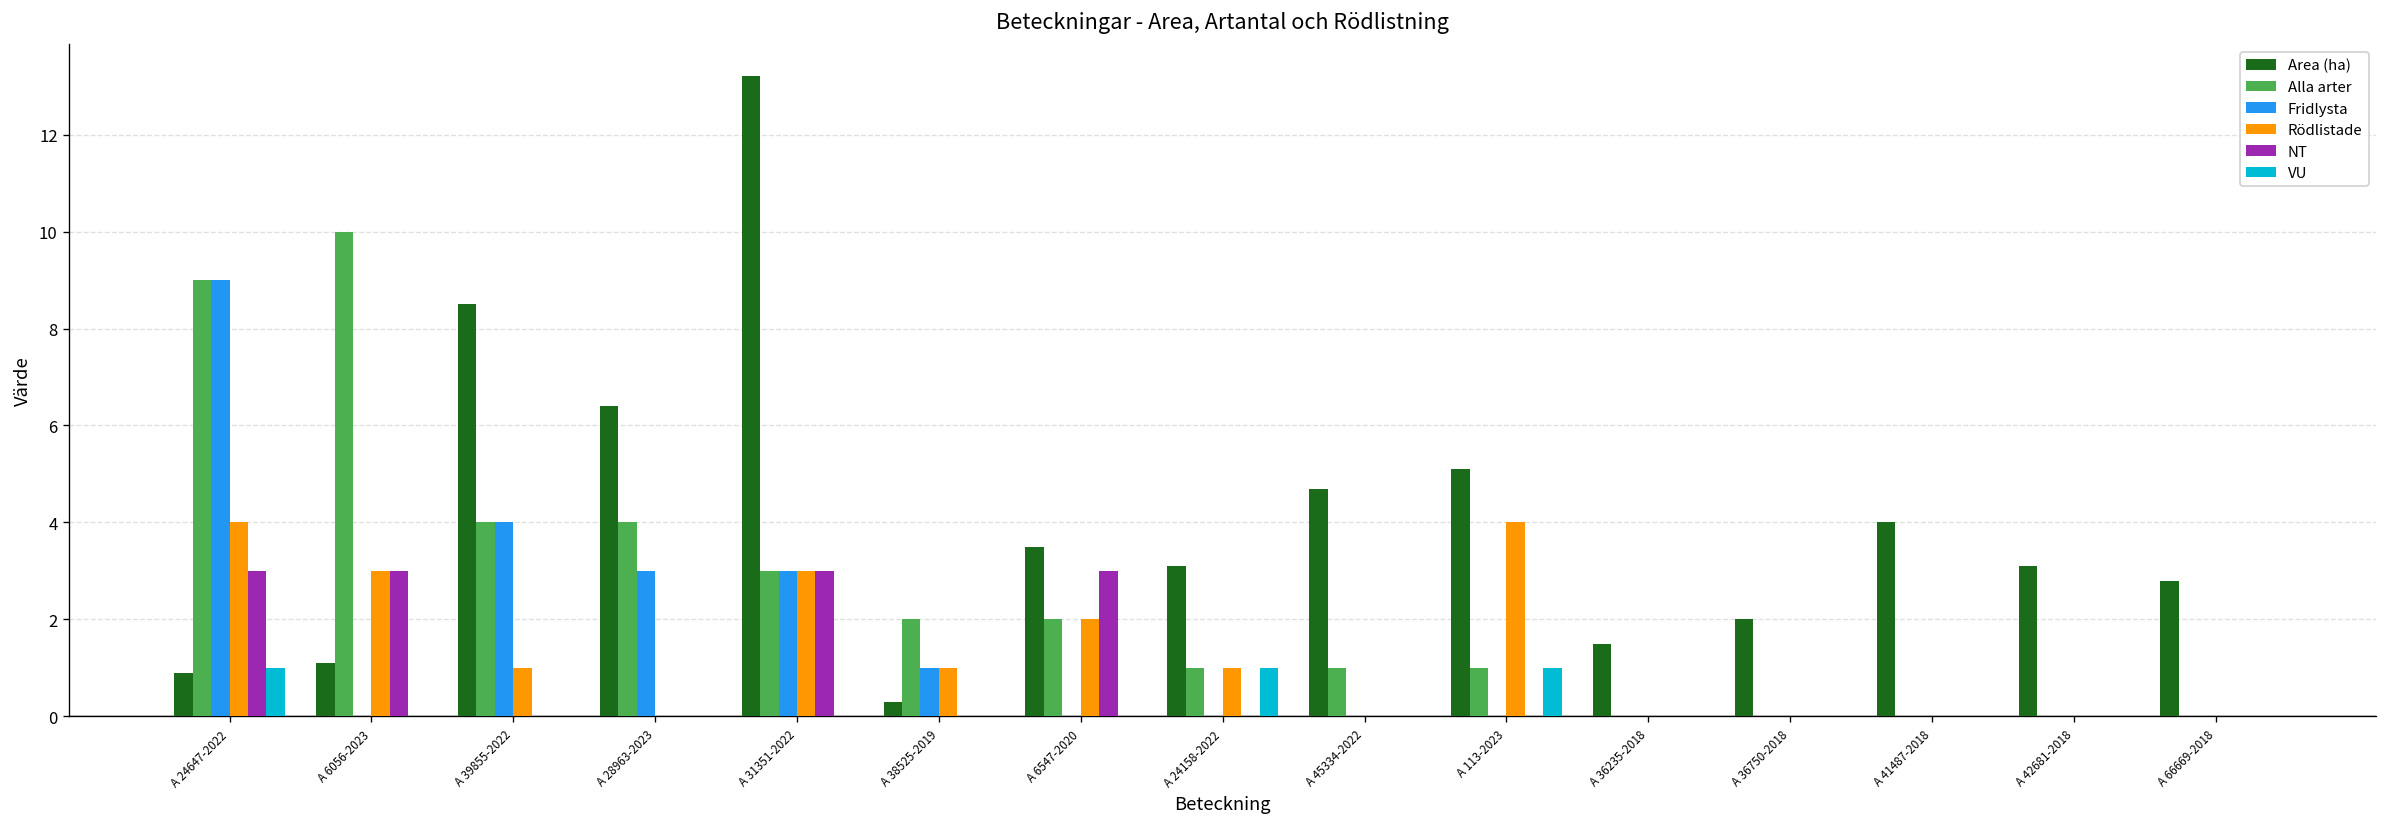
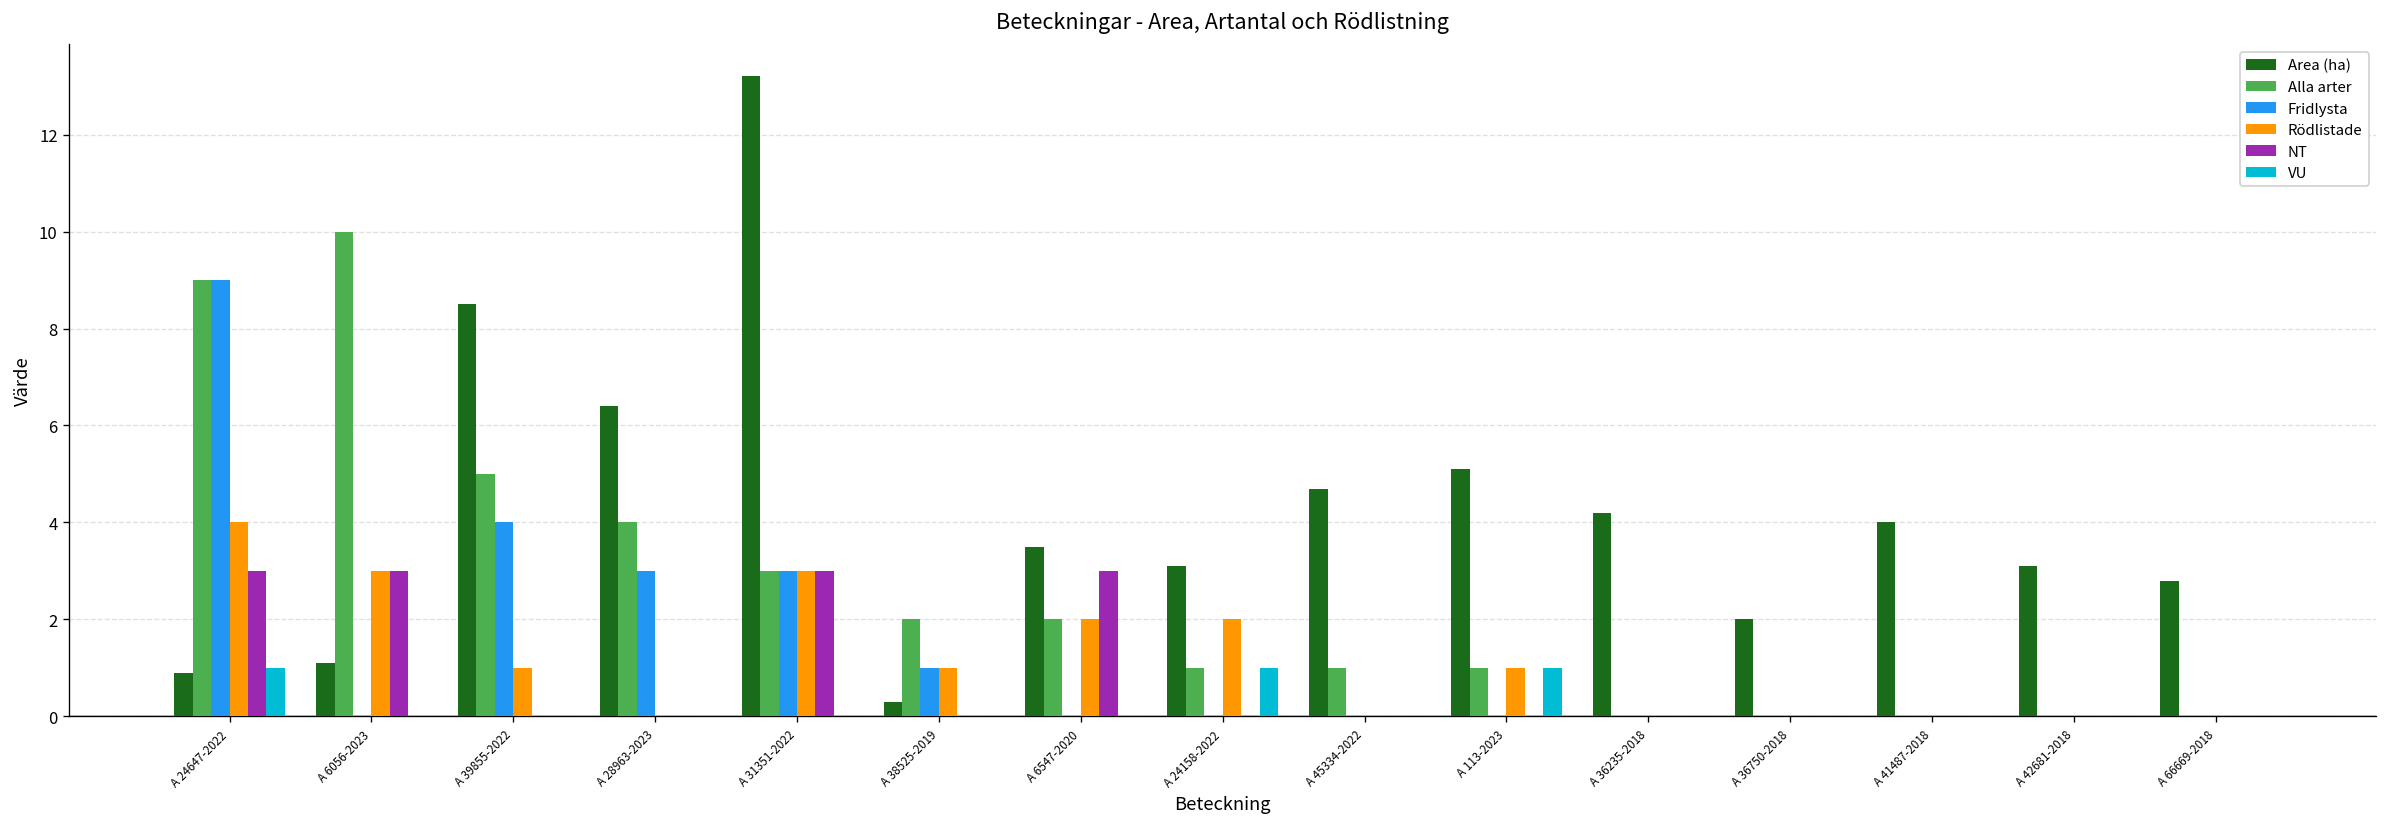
Alla arter, A 39855-2022: 4 -> 5
Rödlistade, A 24158-2022: 1 -> 2
Rödlistade, A 113-2023: 4 -> 1
Area (ha), A 36235-2018: 1.5 -> 4.2
